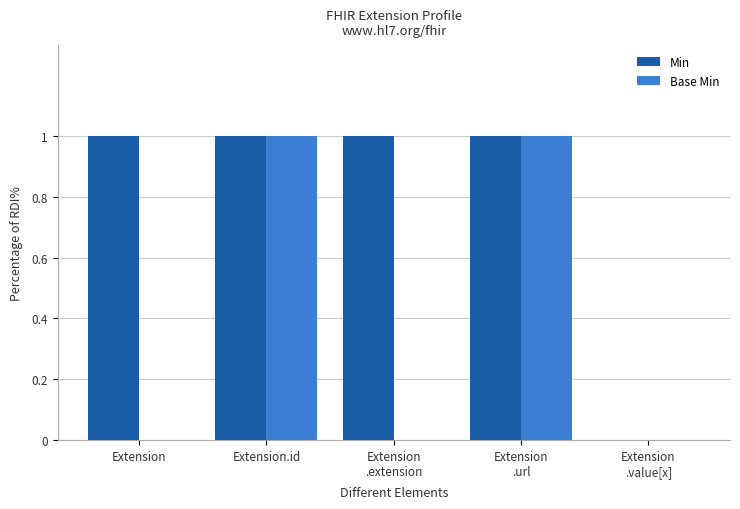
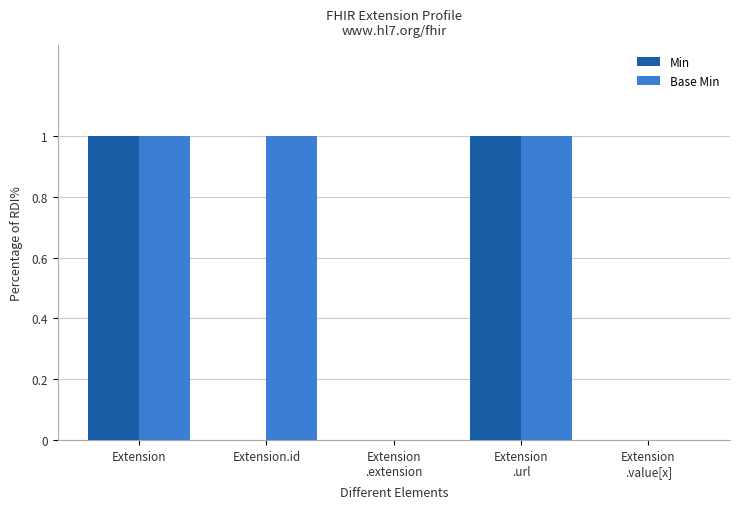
Base Min, Extension: 0 -> 1
Min, Extension.id: 1 -> 0
Min, Extension .extension: 1 -> 0
